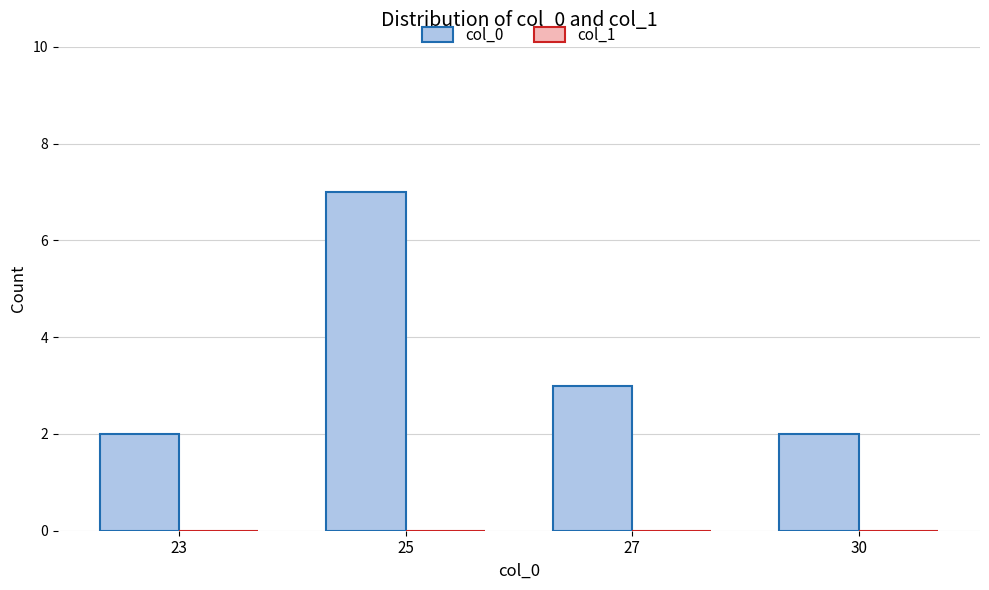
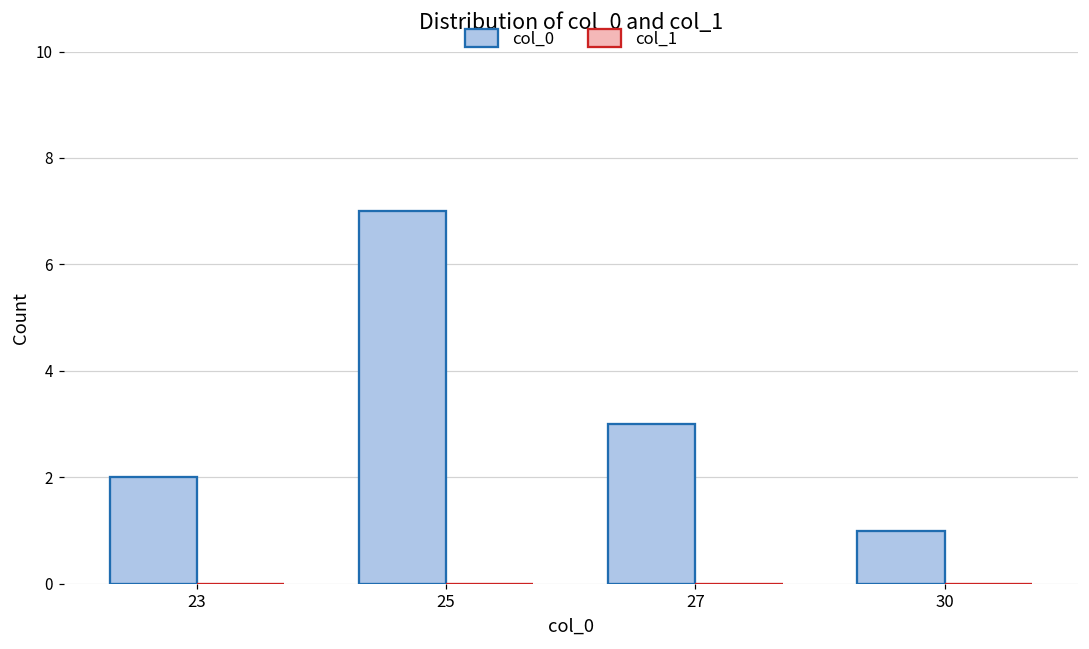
col_0, 30: 2 -> 1
